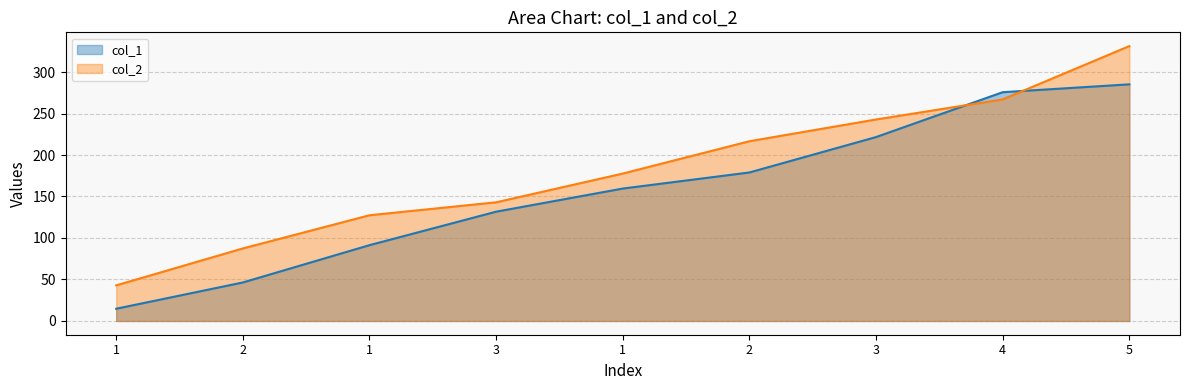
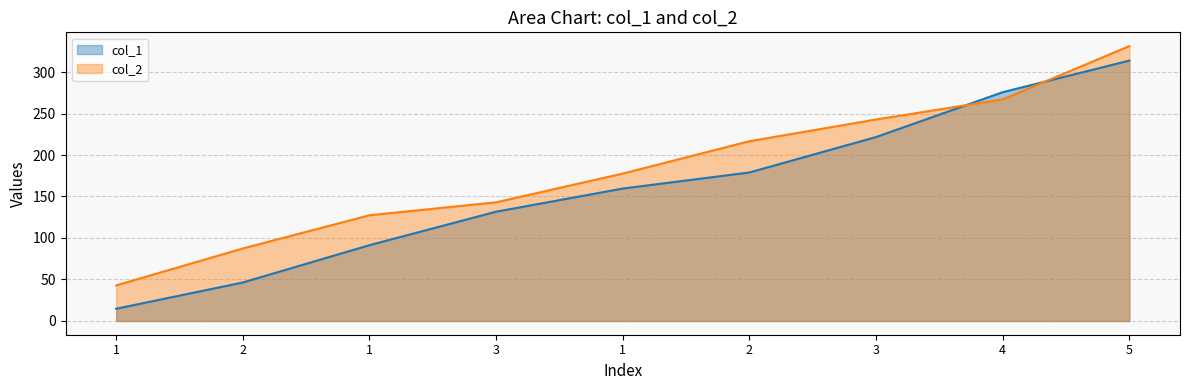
col_1, 5: 290 -> 310
